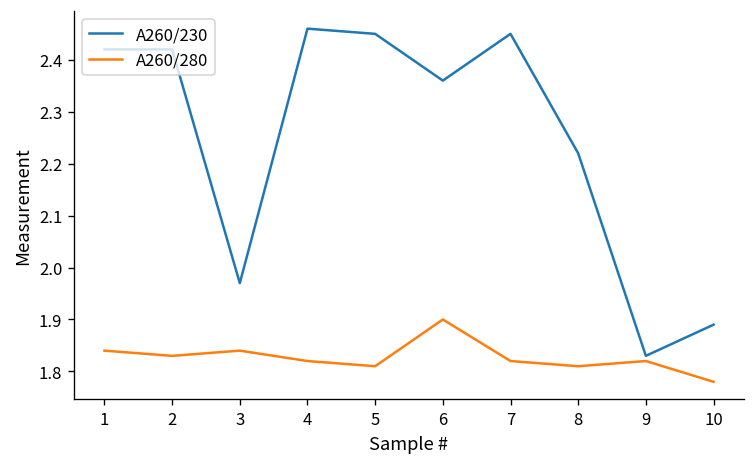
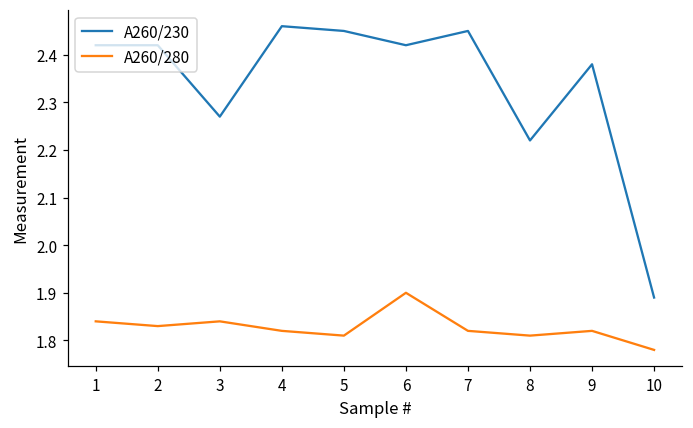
A260/230, 3: 1.97 -> 2.27
A260/230, 6: 2.36 -> 2.42
A260/230, 9: 1.83 -> 2.38
